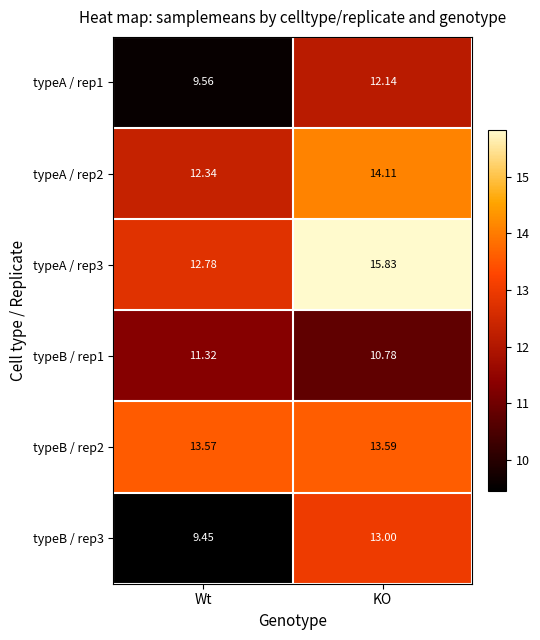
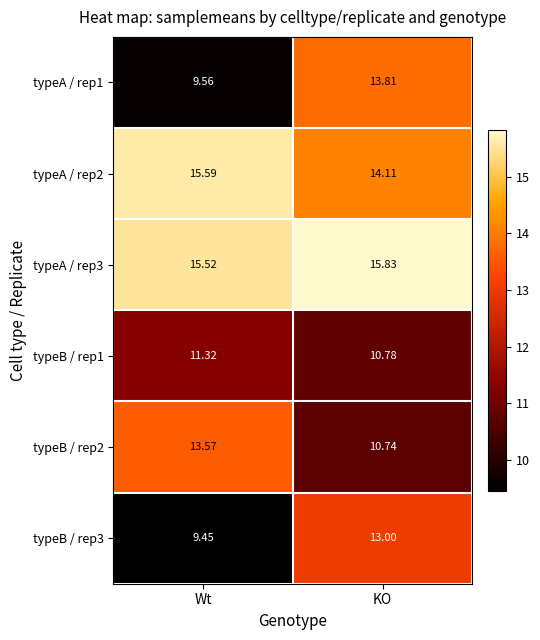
typeA / rep1, KO: 12.14 -> 13.81
typeA / rep2, Wt: 12.34 -> 15.59
typeA / rep3, Wt: 12.78 -> 15.52
typeB / rep2, KO: 13.59 -> 10.74
